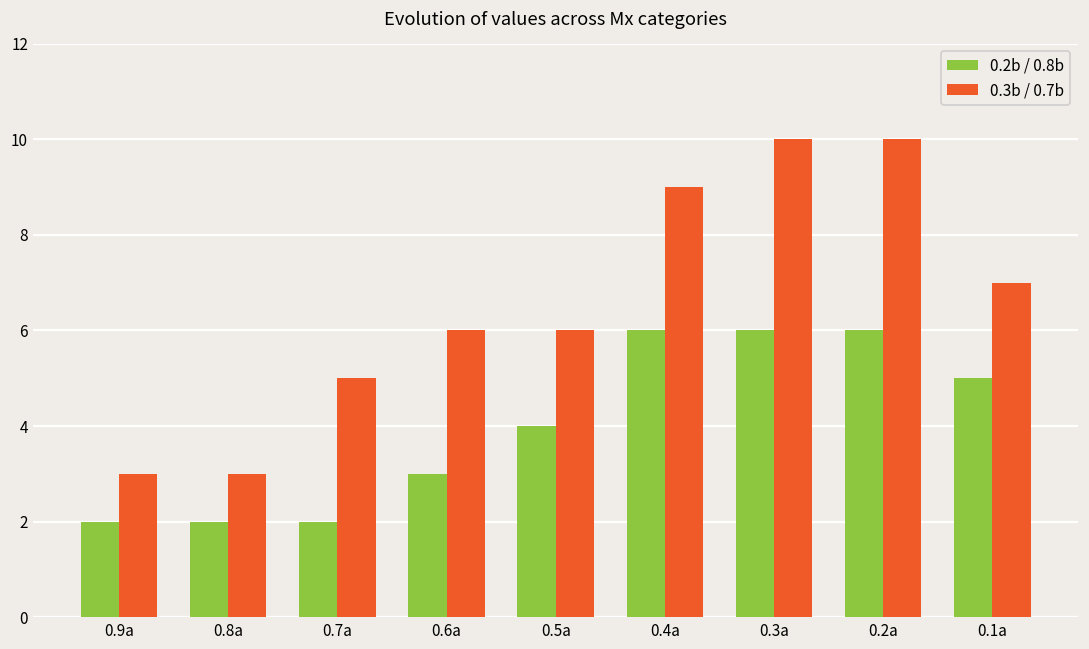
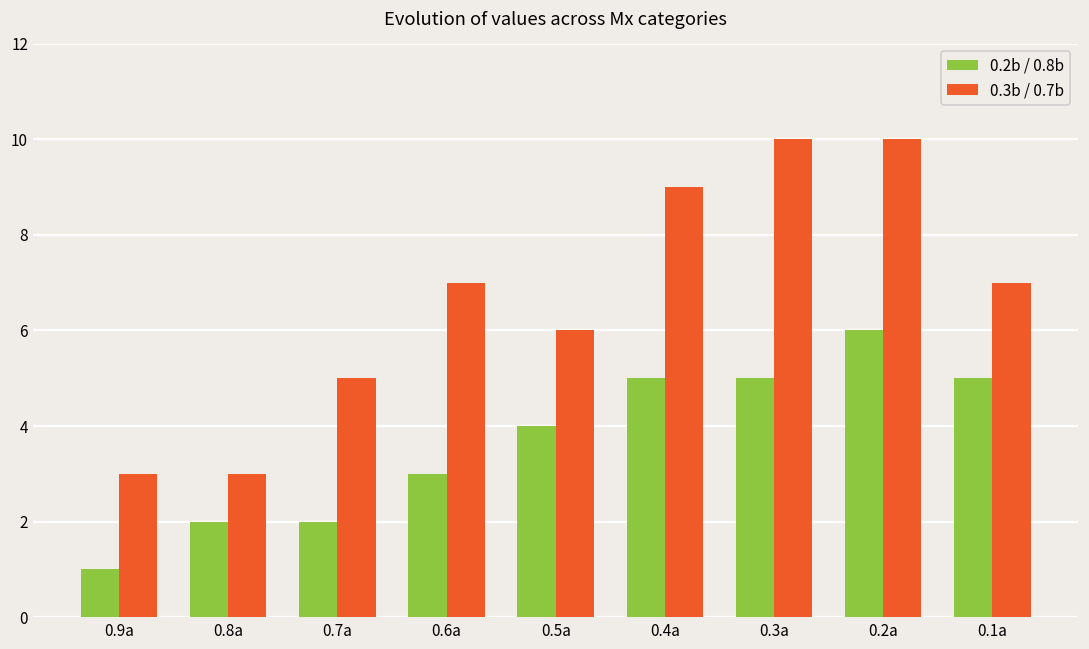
0.2b / 0.8b, 0.9a: 2 -> 1
0.3b / 0.7b, 0.6a: 6 -> 7
0.2b / 0.8b, 0.4a: 6 -> 5
0.2b / 0.8b, 0.3a: 6 -> 5
